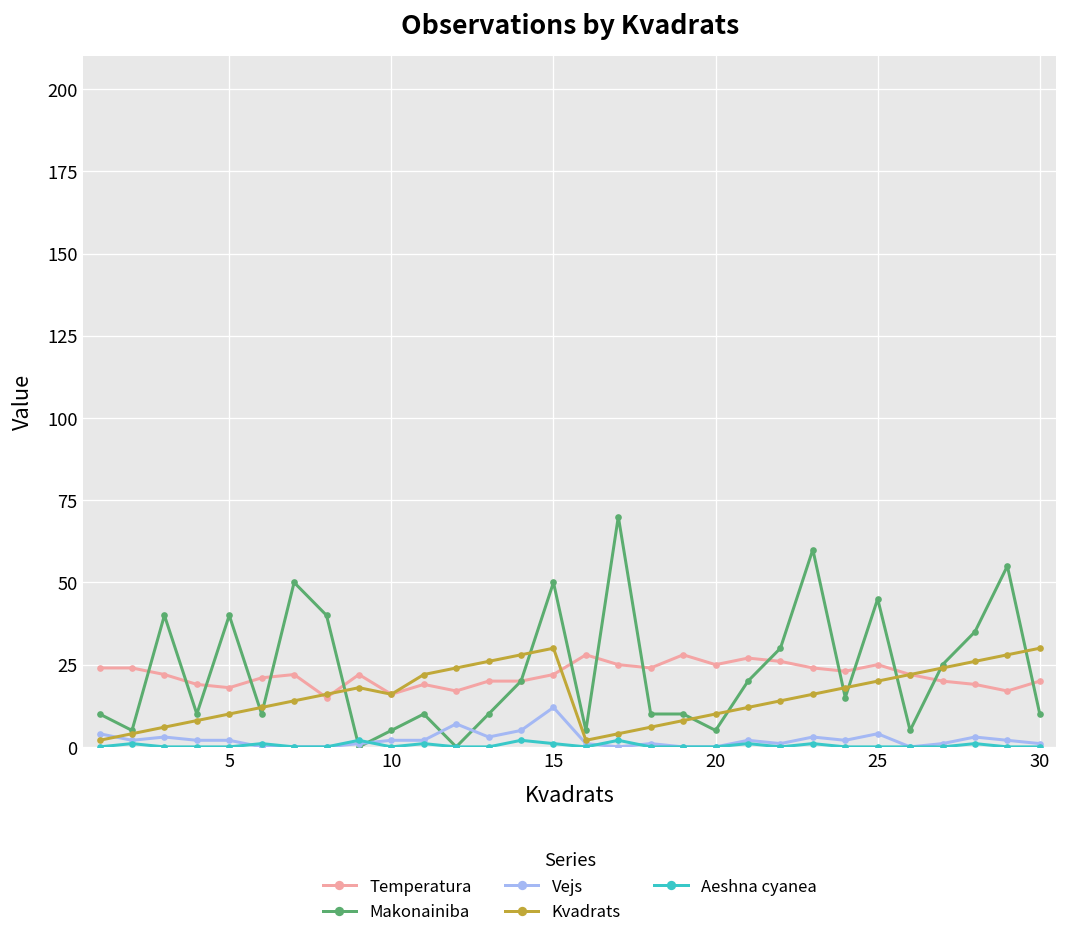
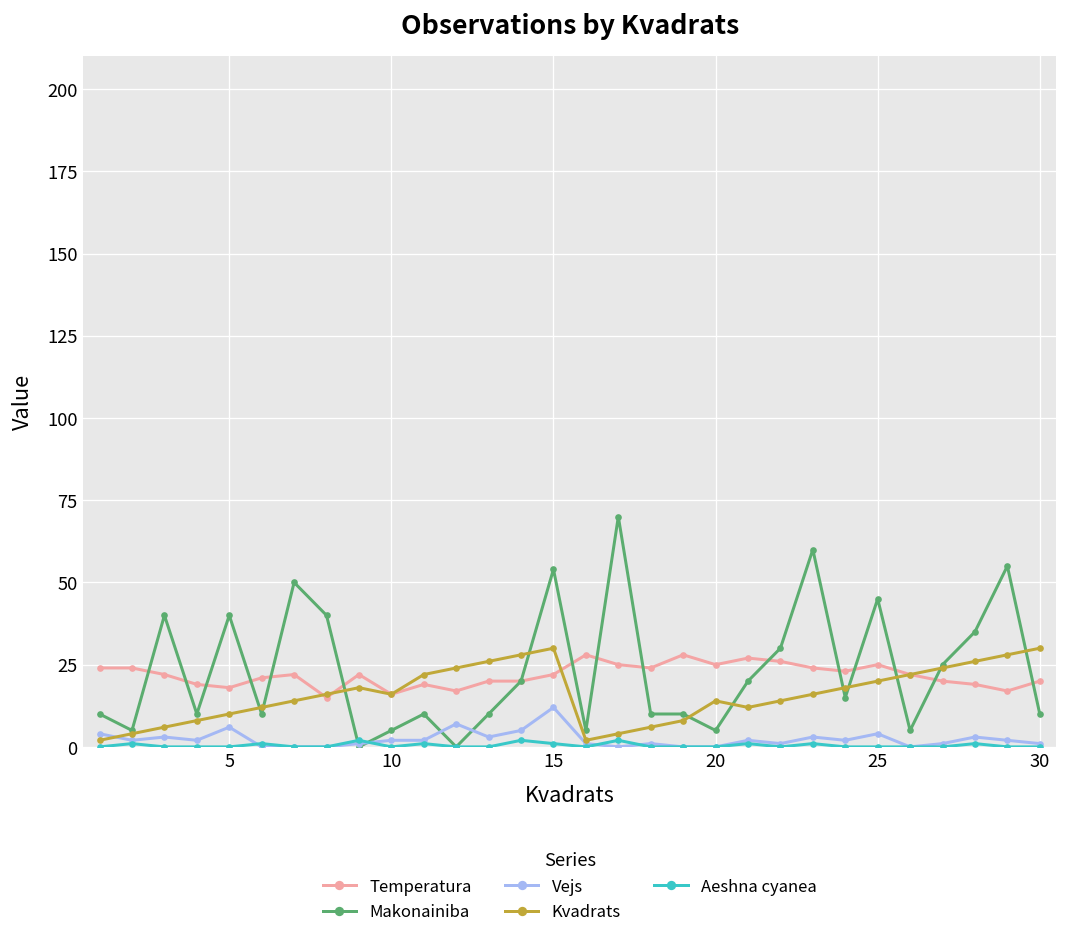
Vejs, 5: 2 -> 6
Makonainiba, 15: 50 -> 54
Kvadrats, 20: 10 -> 14
